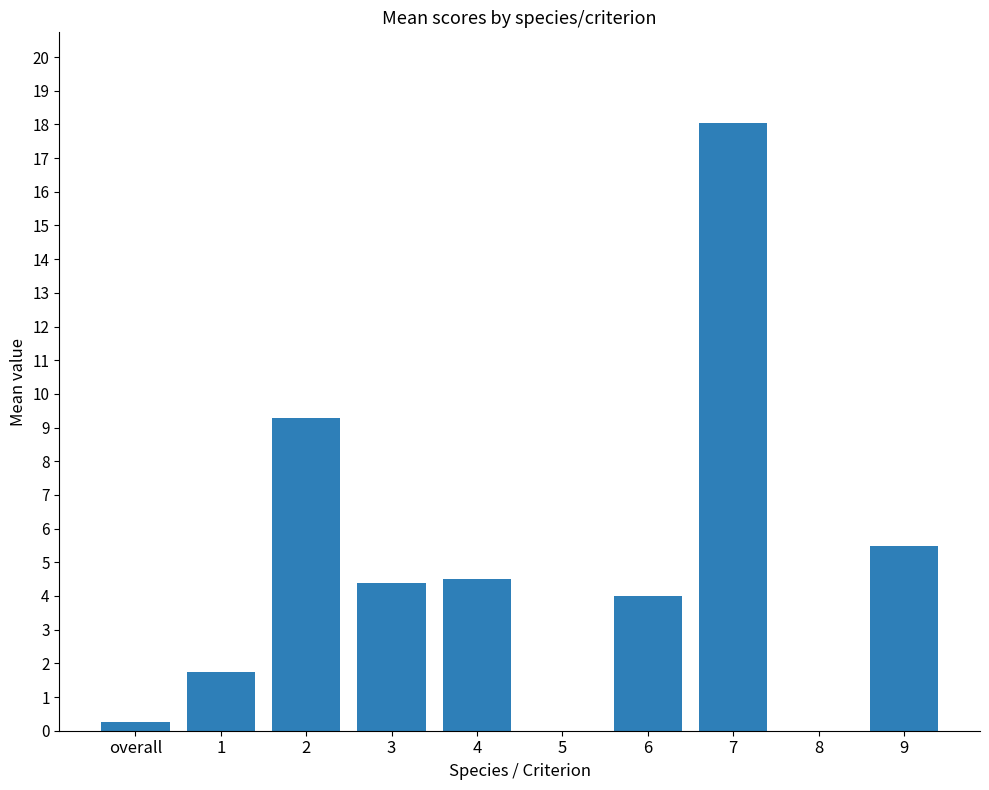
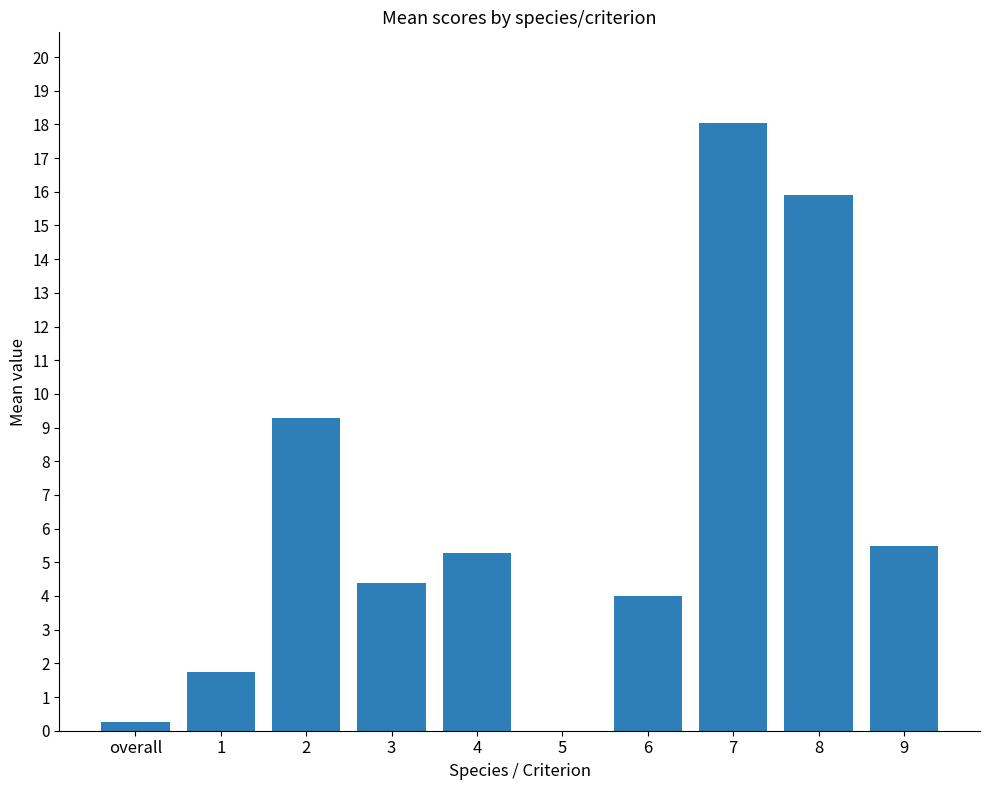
4: 4.5 -> 5.3
8: 0.0 -> 15.9
